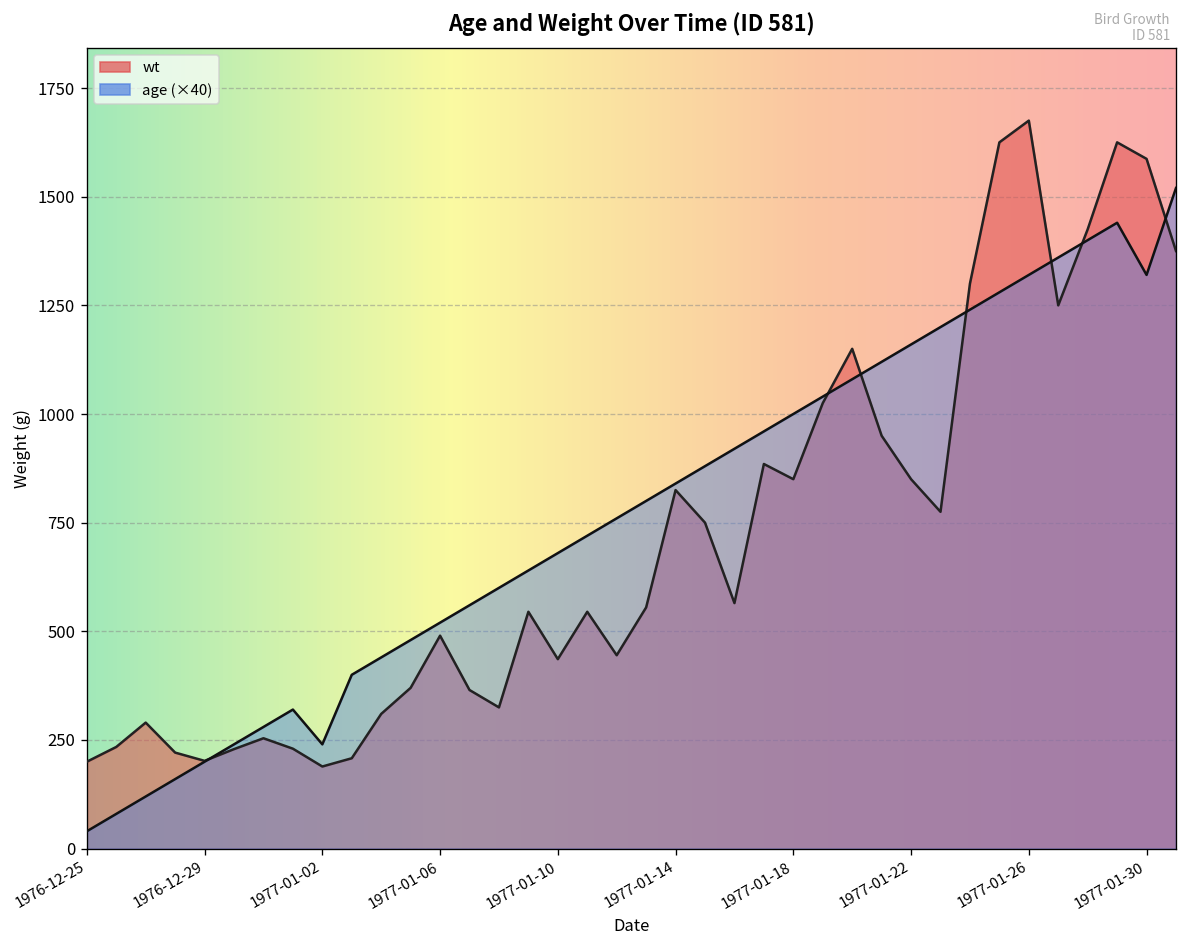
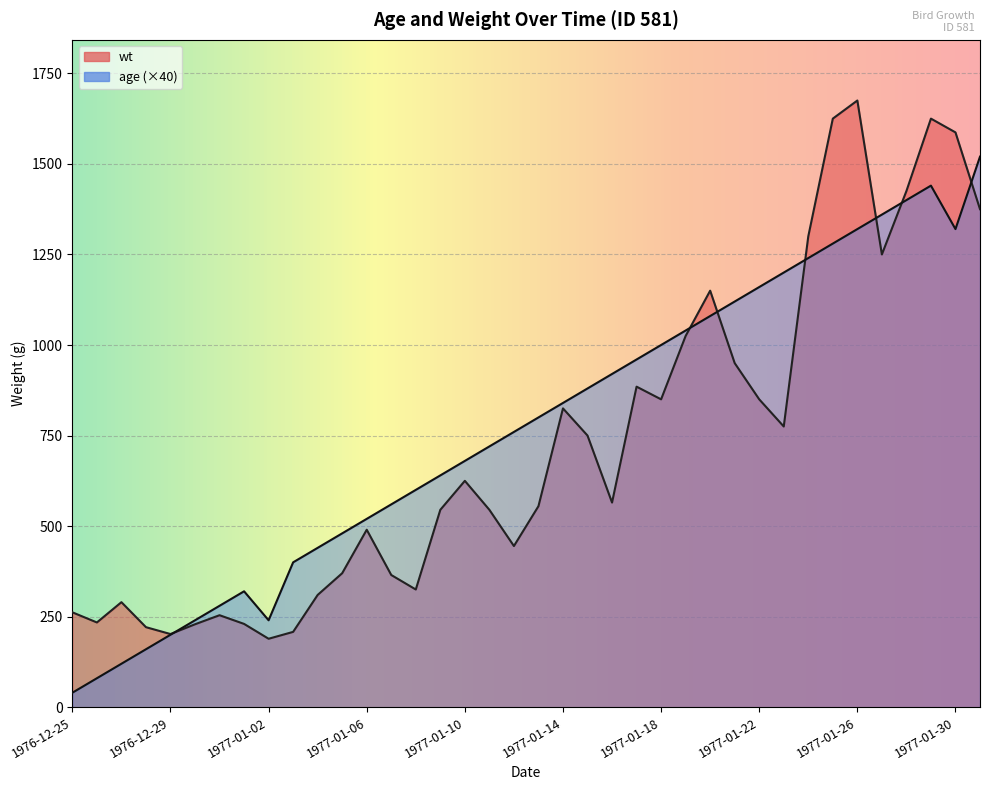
wt, 1976-12-25: 200 -> 260
wt, 1977-01-10: 440 -> 630
